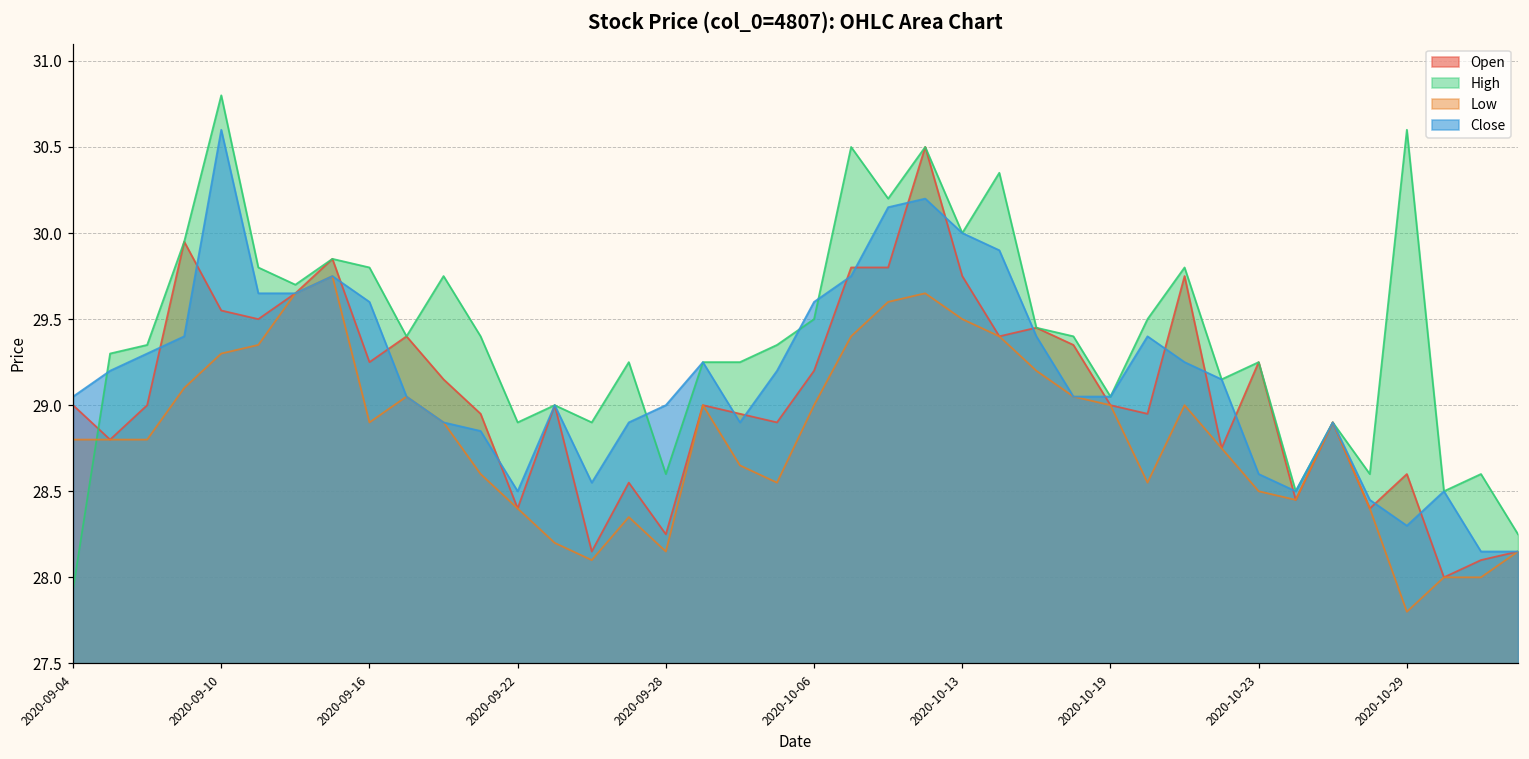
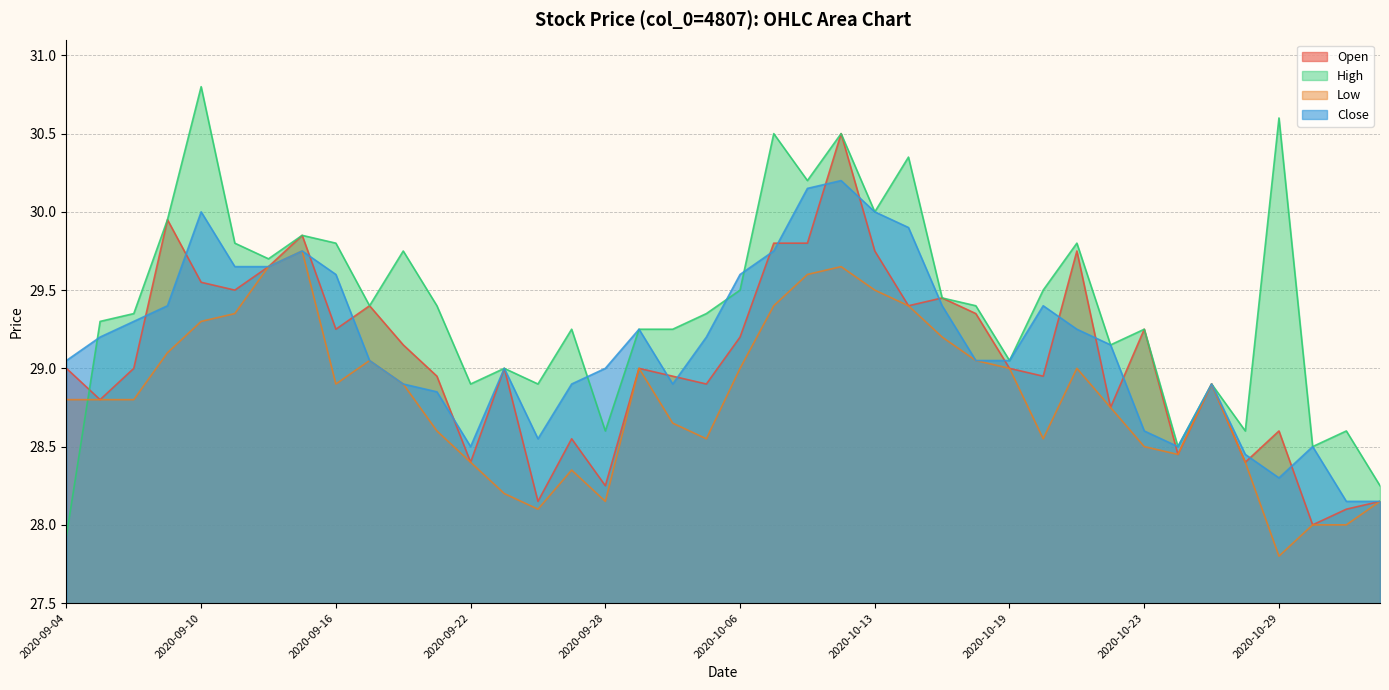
Close, 2020-09-10: 30.6 -> 30.0
